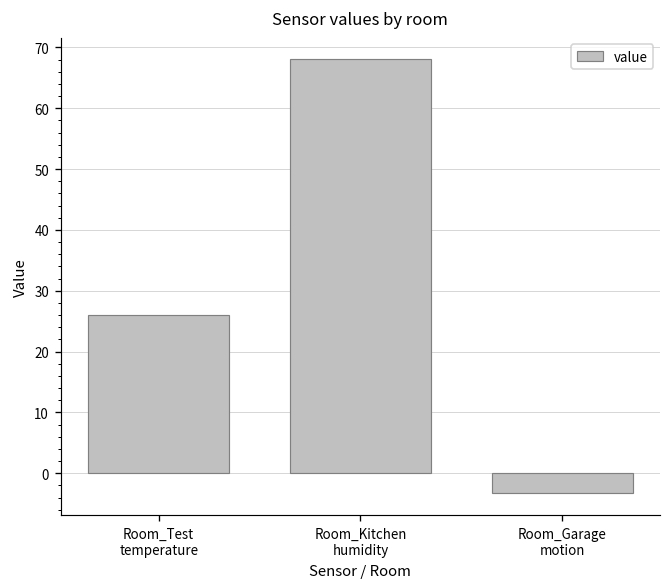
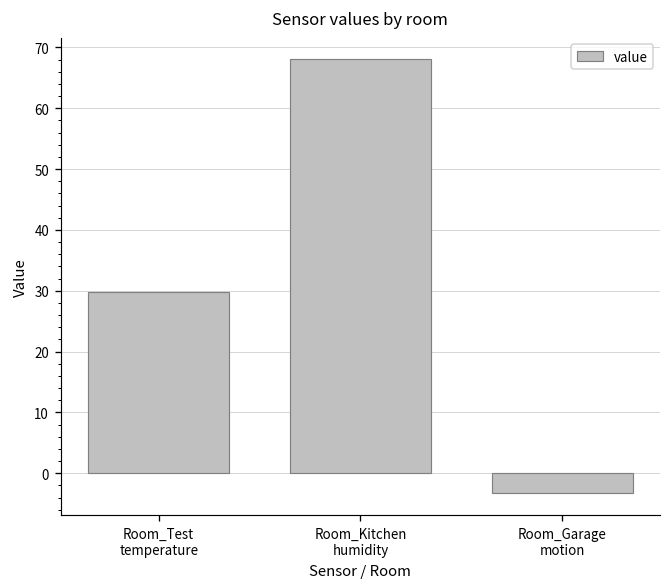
Room_Test temperature: 26 -> 30
